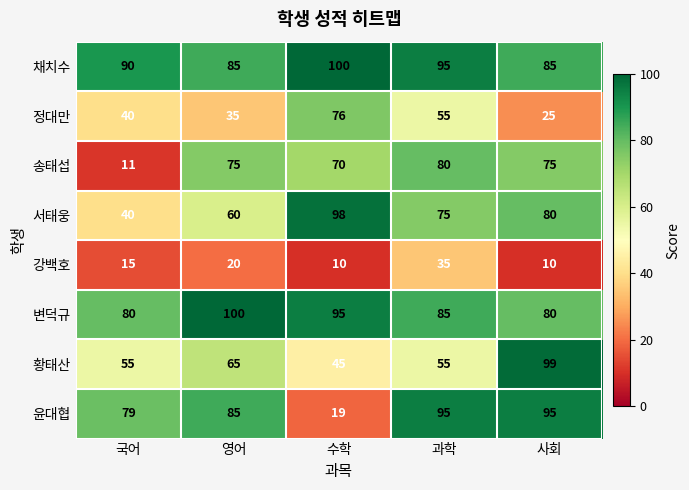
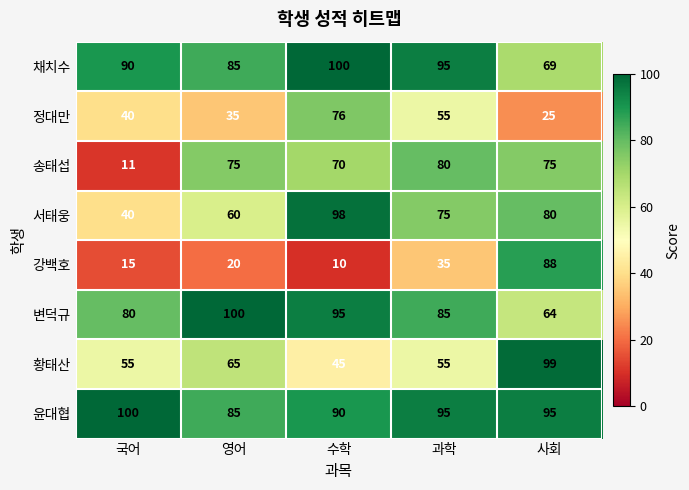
채치수, 사회: 85 -> 69
강백호, 사회: 10 -> 88
변덕규, 사회: 80 -> 64
윤대협, 국어: 79 -> 100
윤대협, 수학: 19 -> 90
